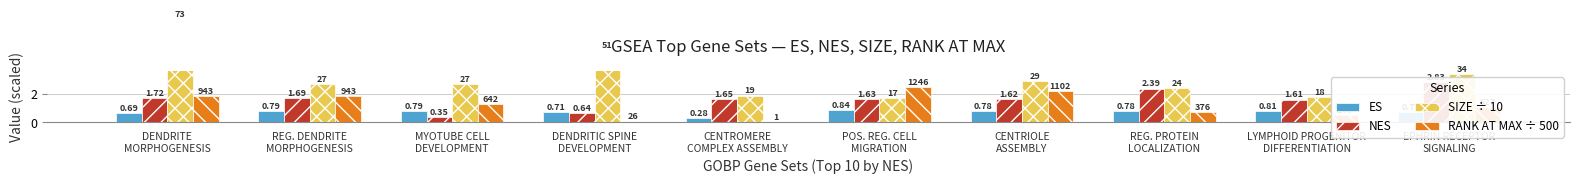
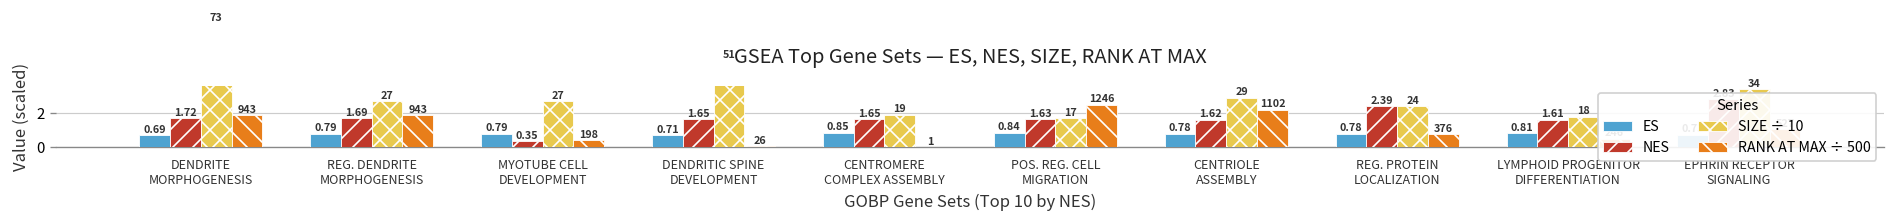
RANK AT MAX ÷ 500, MYOTUBE CELL DEVELOPMENT: 642 -> 198
NES, DENDRITIC SPINE DEVELOPMENT: 0.64 -> 1.65
ES, CENTROMERE COMPLEX ASSEMBLY: 0.28 -> 0.85
